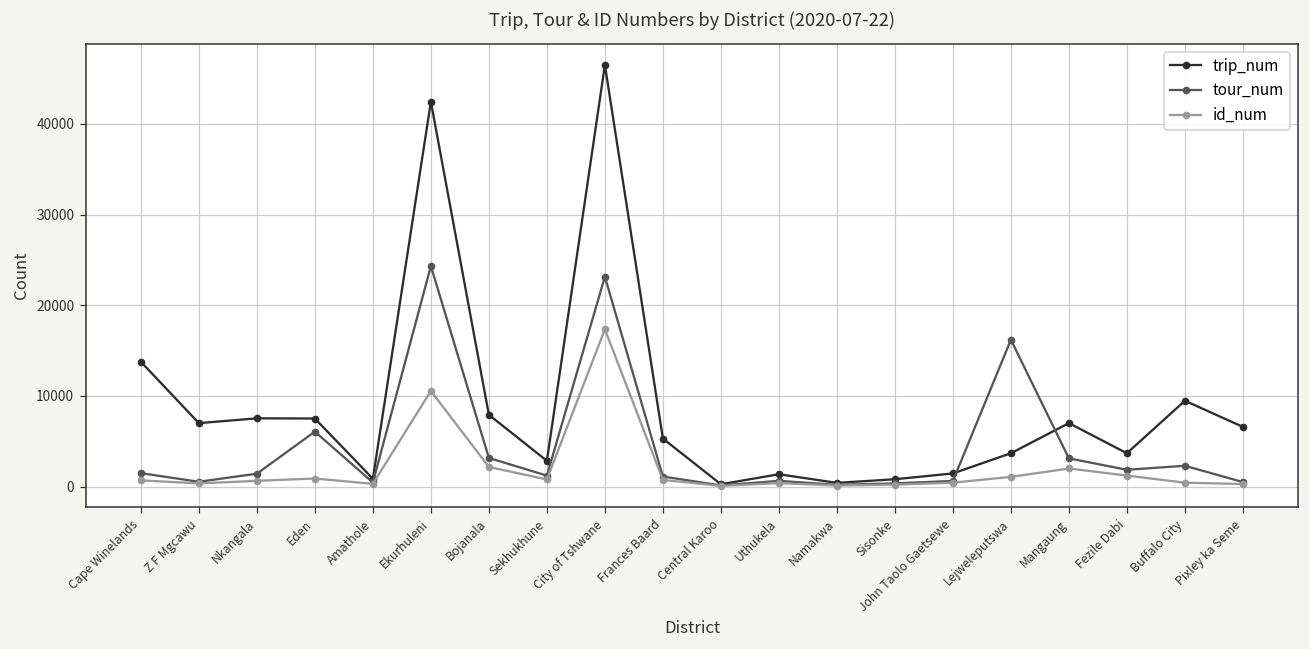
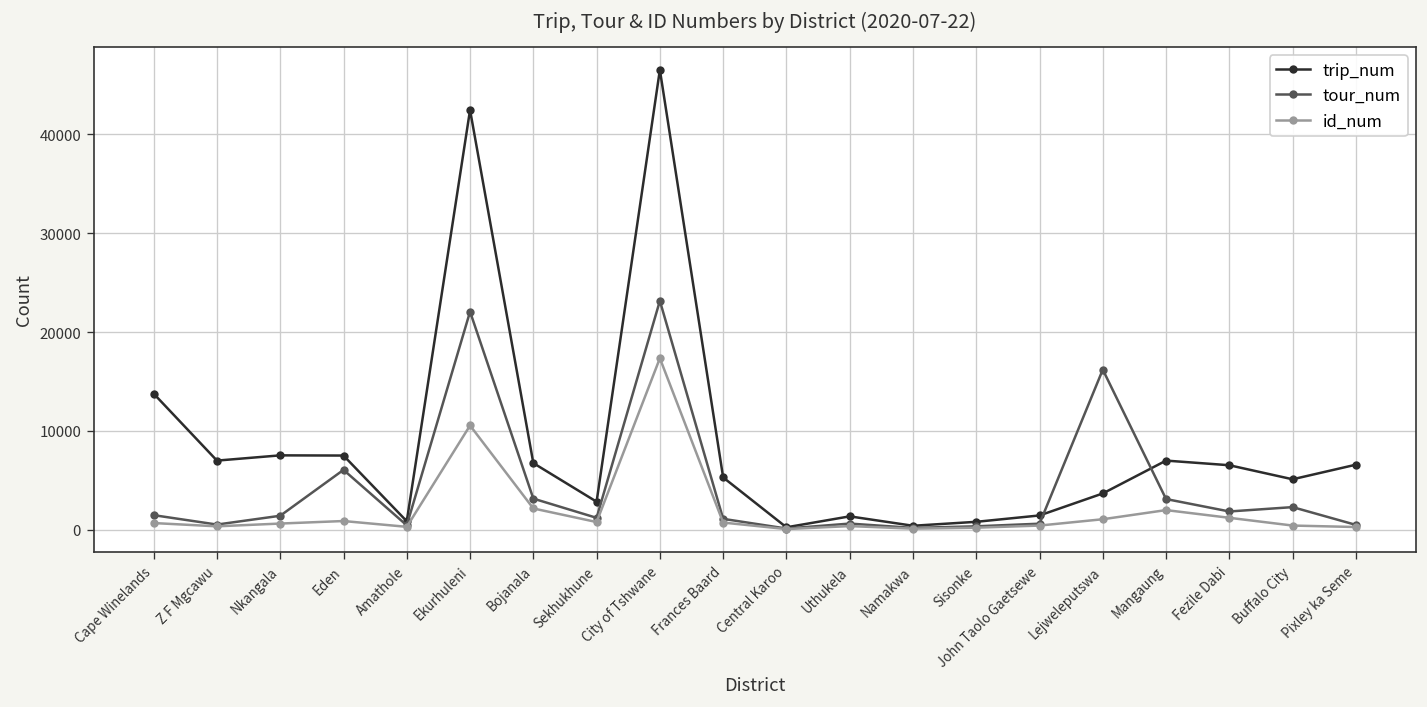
tour_num, Ekurhuleni: 24000 -> 22000
trip_num, Bojanala: 8000 -> 7000
trip_num, Fezile Dabi: 4000 -> 7000
trip_num, Buffalo City: 9000 -> 5000
